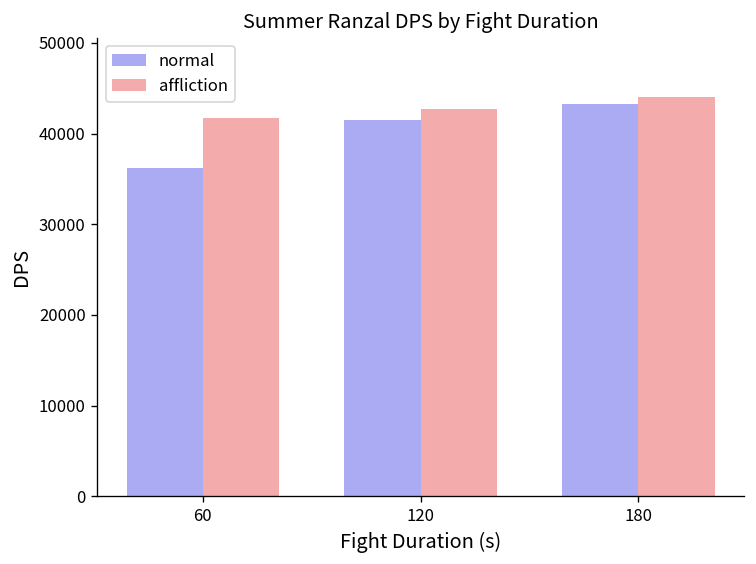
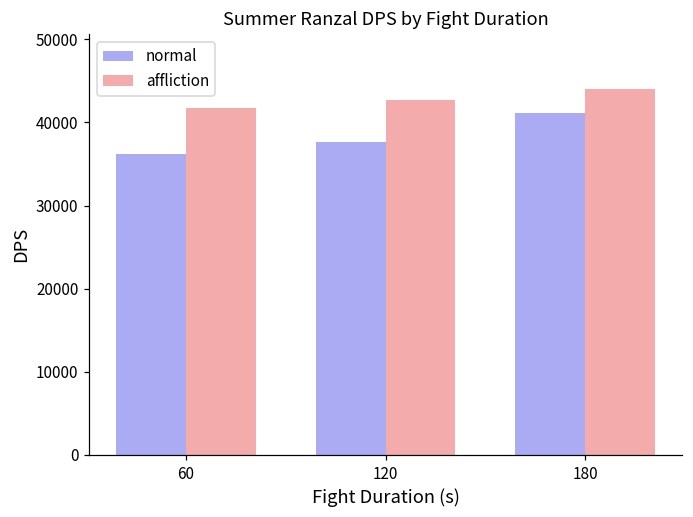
normal, 120: 41000 -> 38000
normal, 180: 43000 -> 41000
